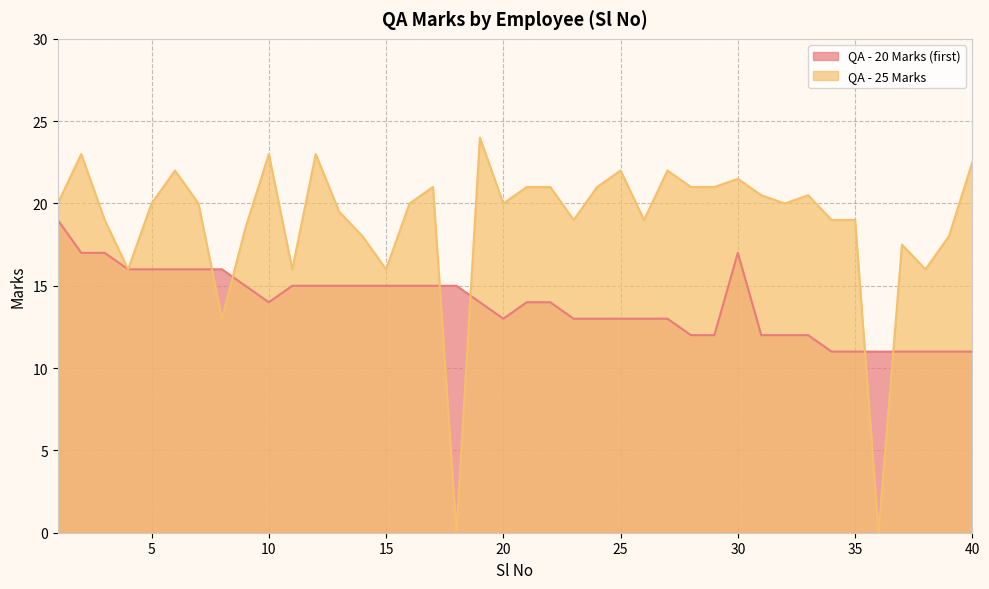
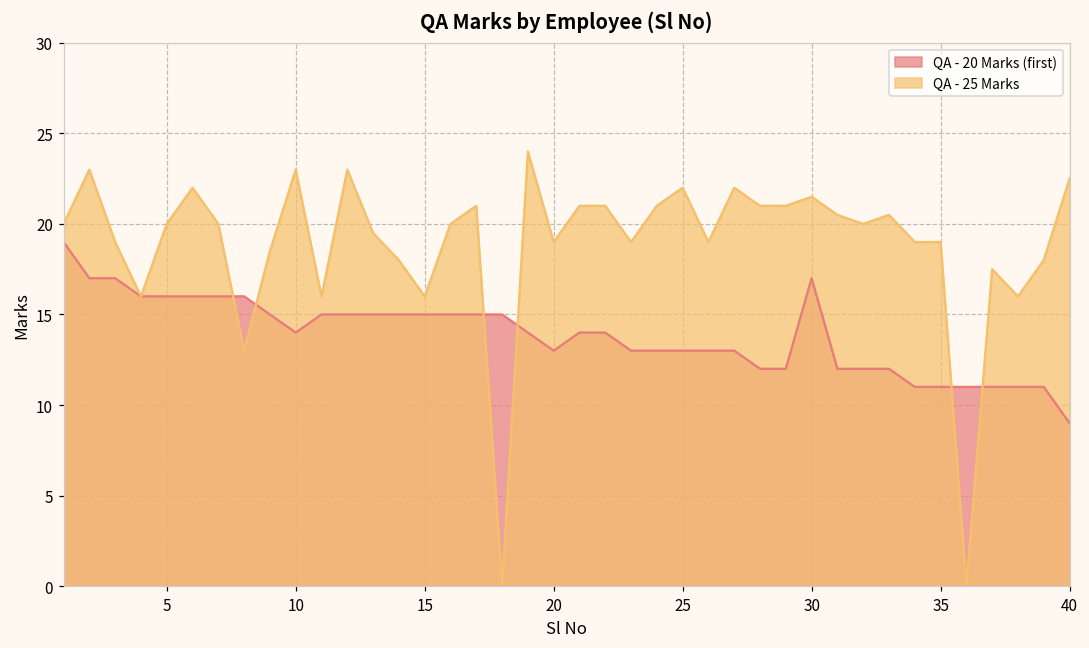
QA - 25 Marks, 20: 20 -> 19
QA - 20 Marks (first), 40: 11 -> 9
